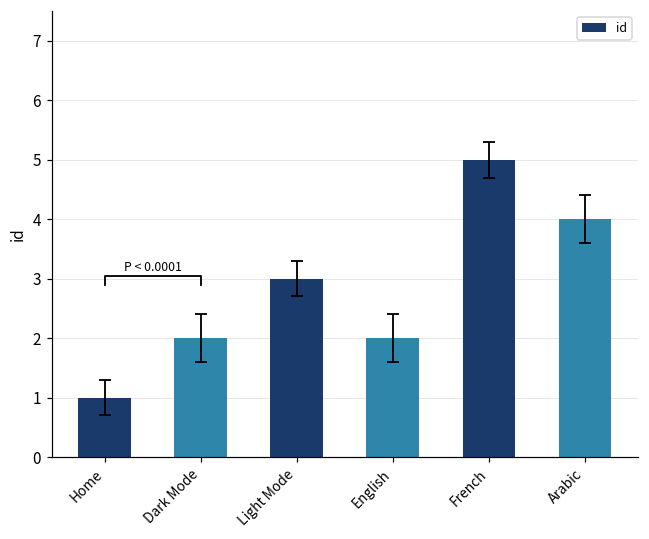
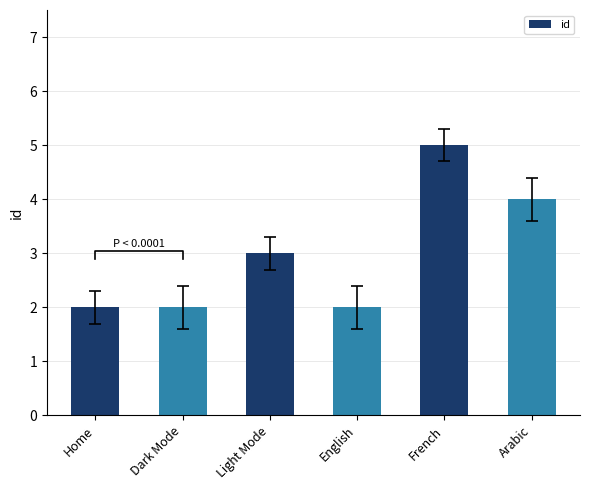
id, Home: 1 -> 2
